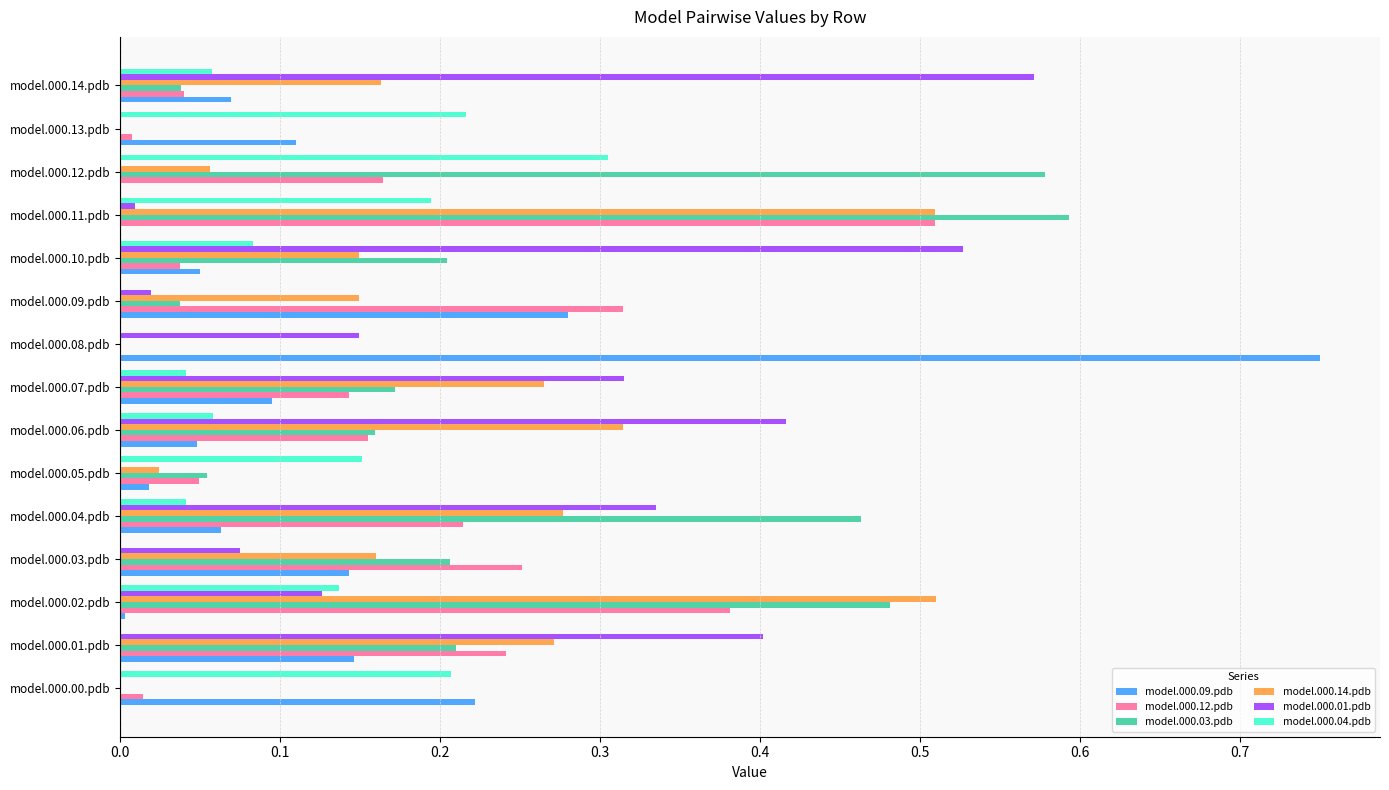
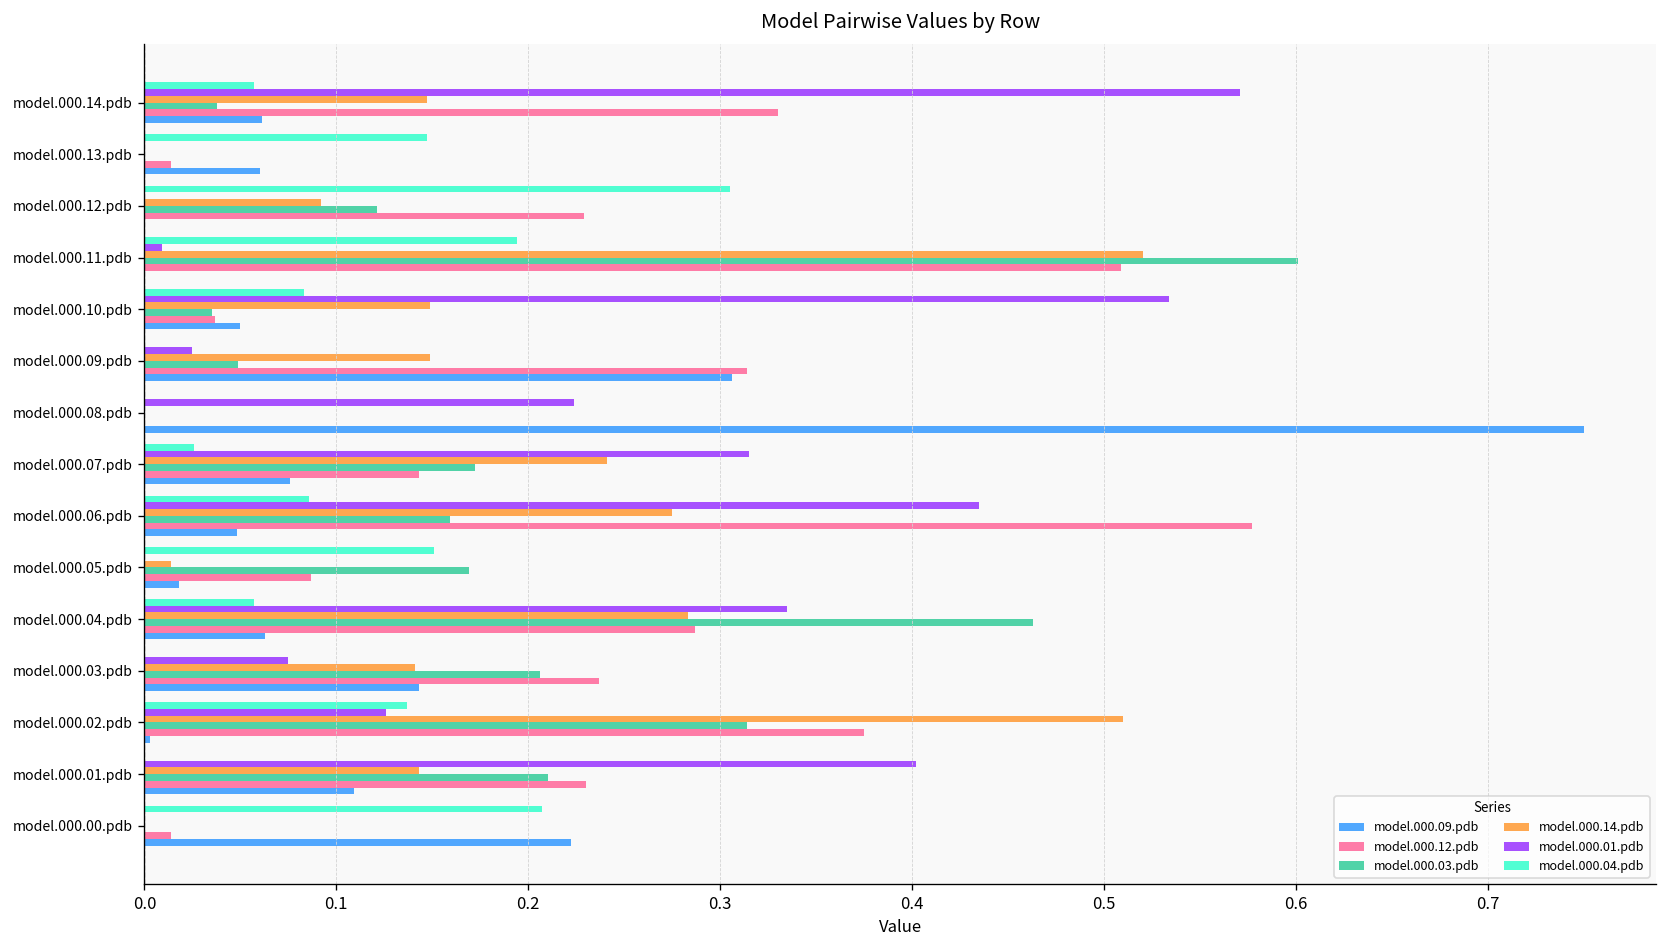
model.000.14.pdb, model.000.14.pdb: 0.163 -> 0.147
model.000.12.pdb, model.000.14.pdb: 0.04 -> 0.33
model.000.09.pdb, model.000.14.pdb: 0.069 -> 0.061
model.000.04.pdb, model.000.13.pdb: 0.216 -> 0.147
model.000.12.pdb, model.000.13.pdb: 0.007 -> 0.014
model.000.09.pdb, model.000.13.pdb: 0.11 -> 0.06
model.000.14.pdb, model.000.12.pdb: 0.056 -> 0.092
model.000.03.pdb, model.000.12.pdb: 0.578 -> 0.121
model.000.12.pdb, model.000.12.pdb: 0.164 -> 0.229
model.000.14.pdb, model.000.11.pdb: 0.509 -> 0.520
model.000.03.pdb, model.000.11.pdb: 0.593 -> 0.601
model.000.01.pdb, model.000.10.pdb: 0.527 -> 0.534
model.000.03.pdb, model.000.10.pdb: 0.204 -> 0.035
model.000.01.pdb, model.000.09.pdb: 0.019 -> 0.025
model.000.03.pdb, model.000.09.pdb: 0.037 -> 0.049
model.000.09.pdb, model.000.09.pdb: 0.280 -> 0.306
model.000.01.pdb, model.000.08.pdb: 0.149 -> 0.224
model.000.04.pdb, model.000.07.pdb: 0.041 -> 0.026
model.000.14.pdb, model.000.07.pdb: 0.265 -> 0.241
model.000.09.pdb, model.000.07.pdb: 0.095 -> 0.076
model.000.04.pdb, model.000.06.pdb: 0.058 -> 0.086
model.000.01.pdb, model.000.06.pdb: 0.416 -> 0.435
model.000.14.pdb, model.000.06.pdb: 0.314 -> 0.275
model.000.12.pdb, model.000.06.pdb: 0.155 -> 0.577
model.000.14.pdb, model.000.05.pdb: 0.024 -> 0.014
model.000.03.pdb, model.000.05.pdb: 0.054 -> 0.169
model.000.12.pdb, model.000.05.pdb: 0.049 -> 0.087
model.000.04.pdb, model.000.04.pdb: 0.041 -> 0.057
model.000.14.pdb, model.000.04.pdb: 0.277 -> 0.283
model.000.12.pdb, model.000.04.pdb: 0.214 -> 0.287
model.000.14.pdb, model.000.03.pdb: 0.160 -> 0.141
model.000.12.pdb, model.000.03.pdb: 0.251 -> 0.237
model.000.03.pdb, model.000.02.pdb: 0.481 -> 0.314
model.000.12.pdb, model.000.02.pdb: 0.381 -> 0.375
model.000.14.pdb, model.000.01.pdb: 0.271 -> 0.143
model.000.12.pdb, model.000.01.pdb: 0.241 -> 0.230
model.000.09.pdb, model.000.01.pdb: 0.146 -> 0.109
